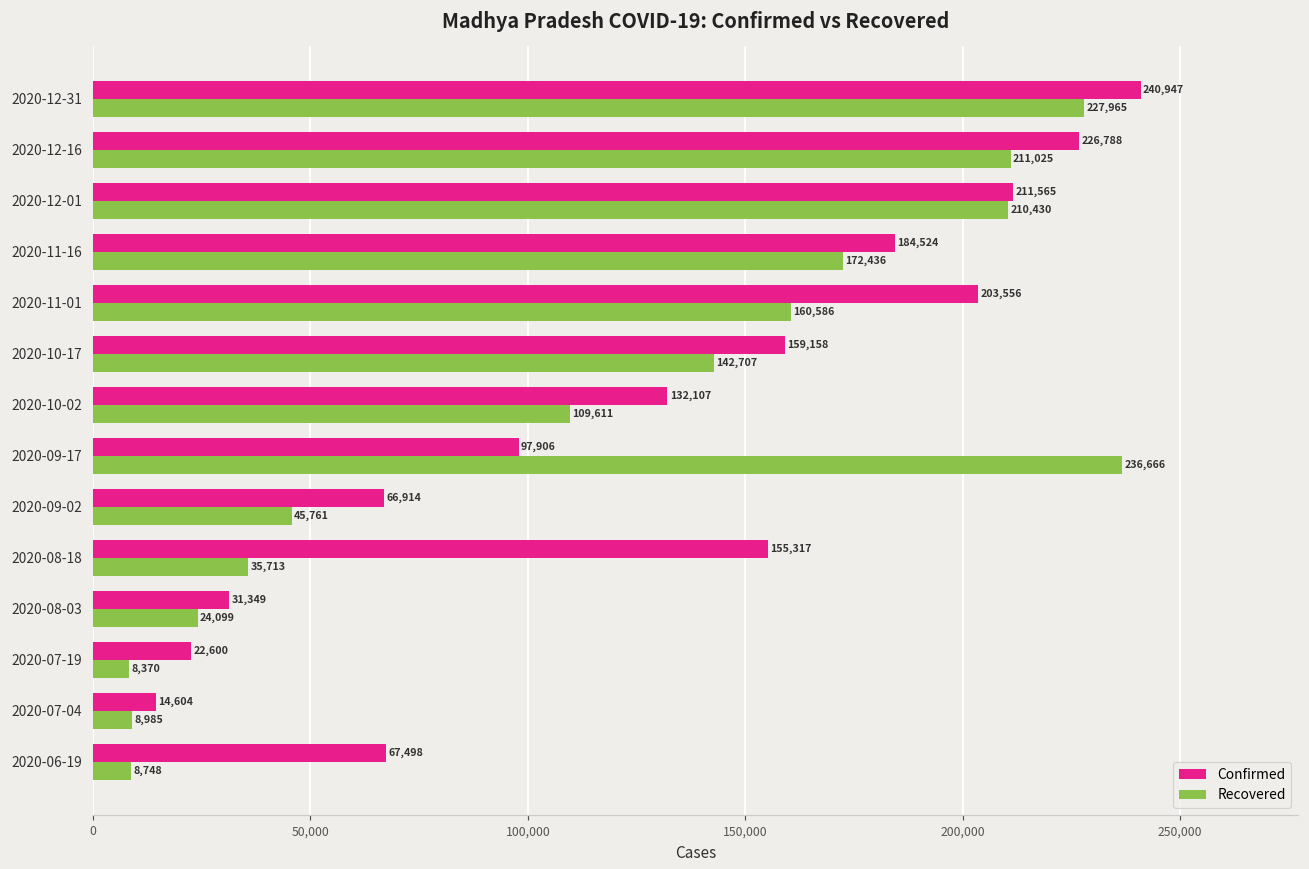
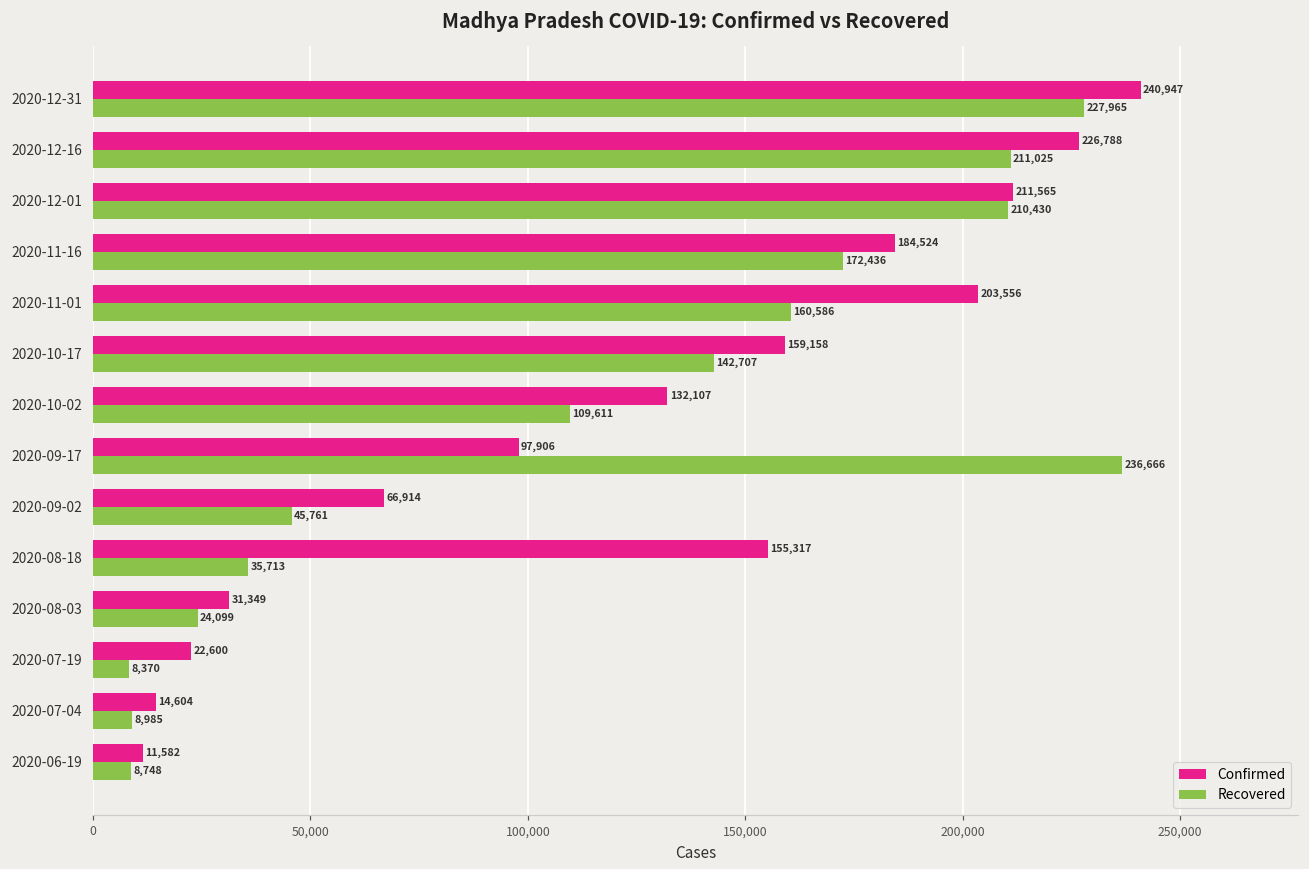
Confirmed, 2020-06-19: 67,498 -> 11,582
